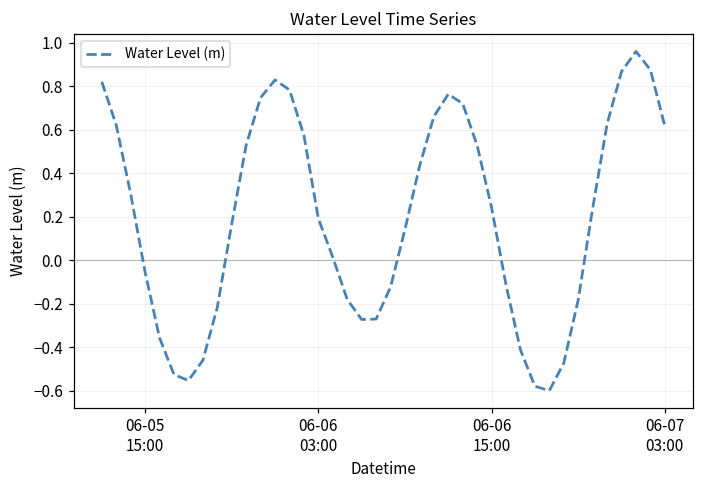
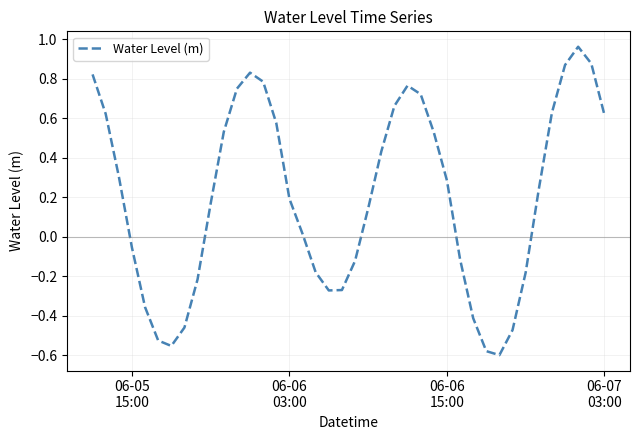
06-06 15:00: 0.24 -> 0.28
